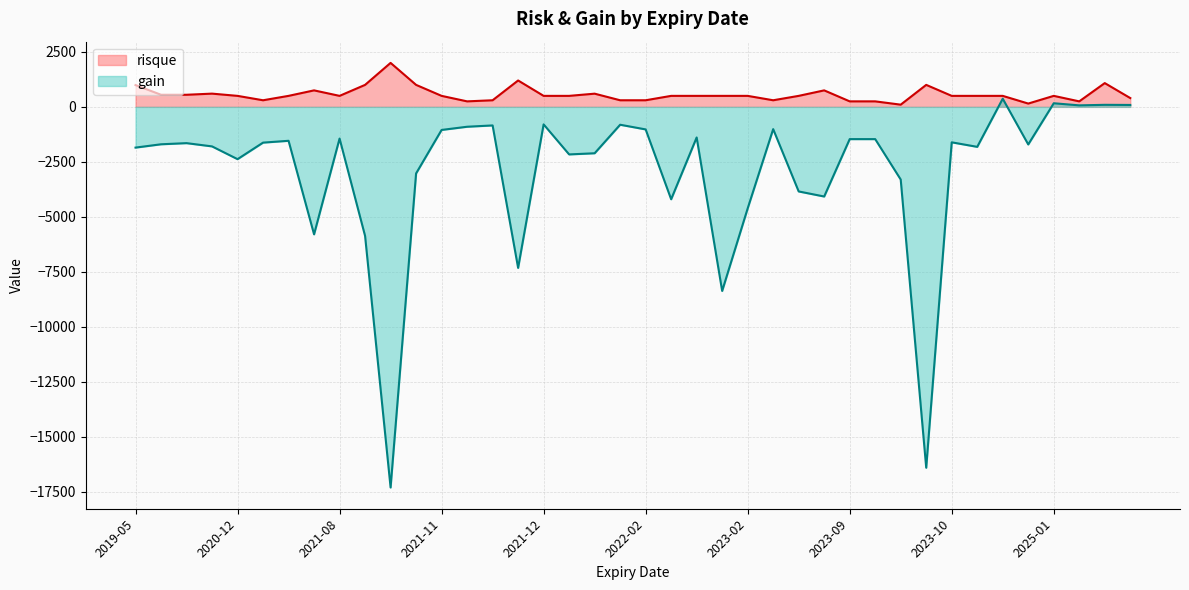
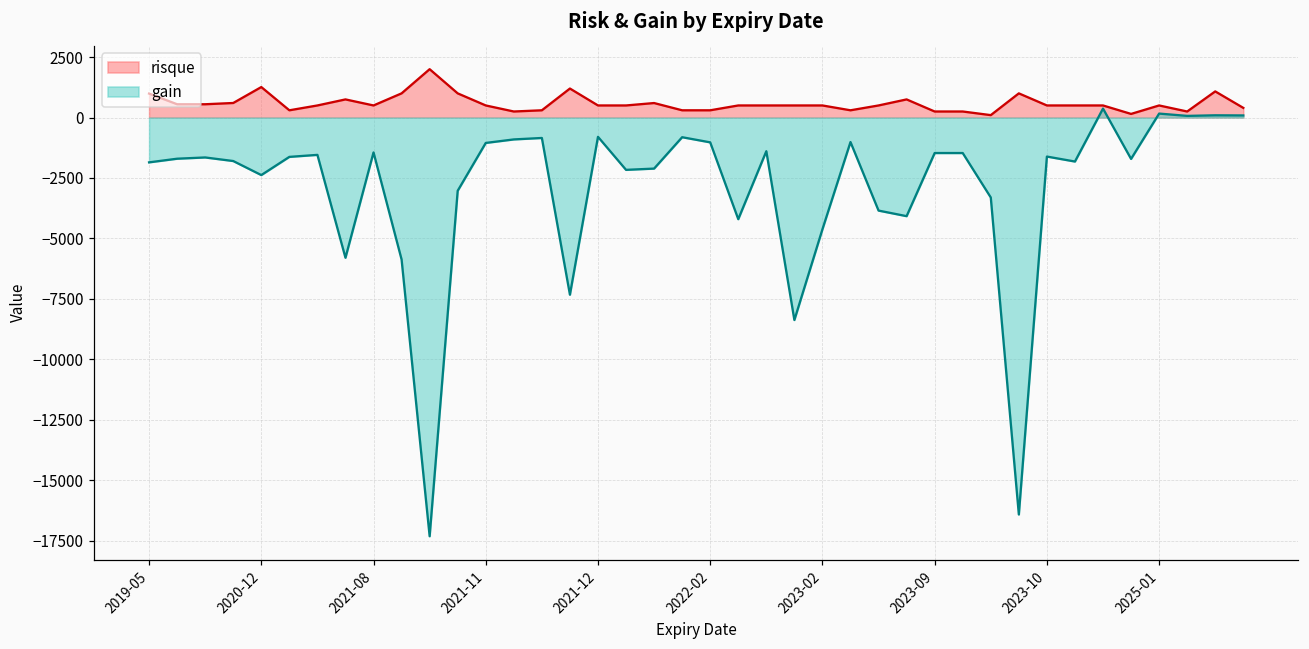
risque, 2020-12: 500 -> 1300
